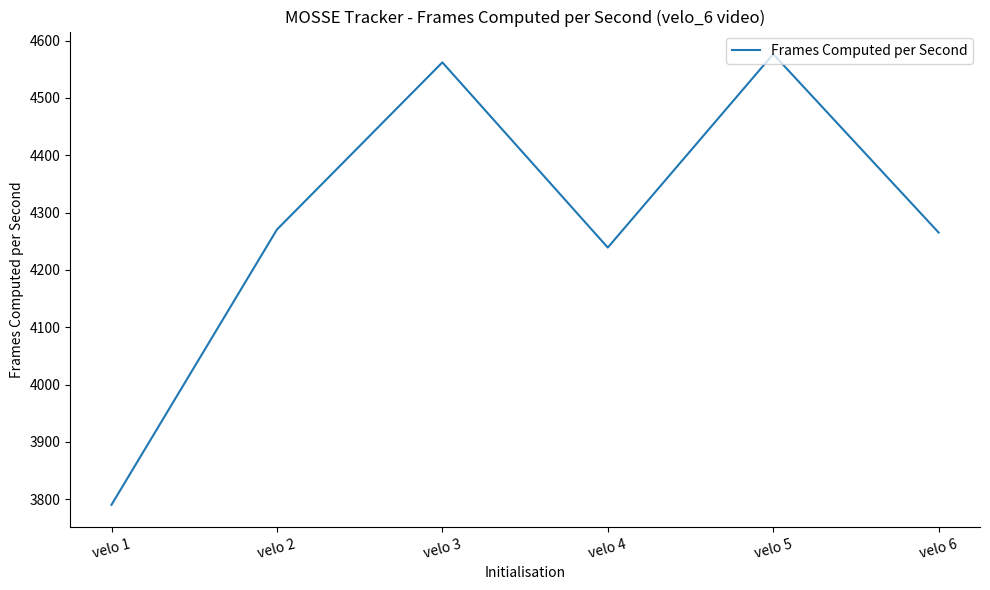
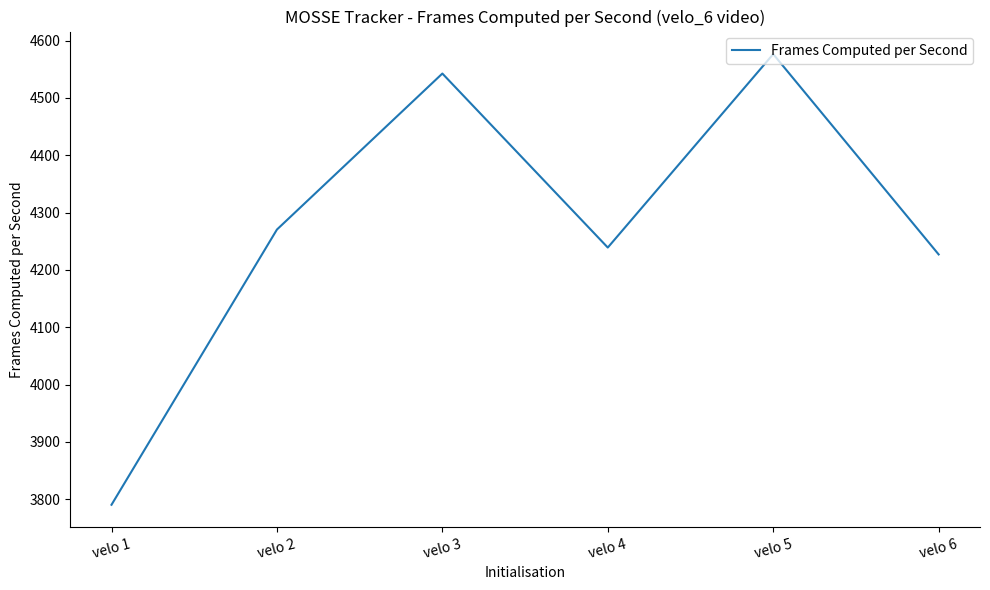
velo 3: 4560 -> 4540
velo 6: 4270 -> 4230
